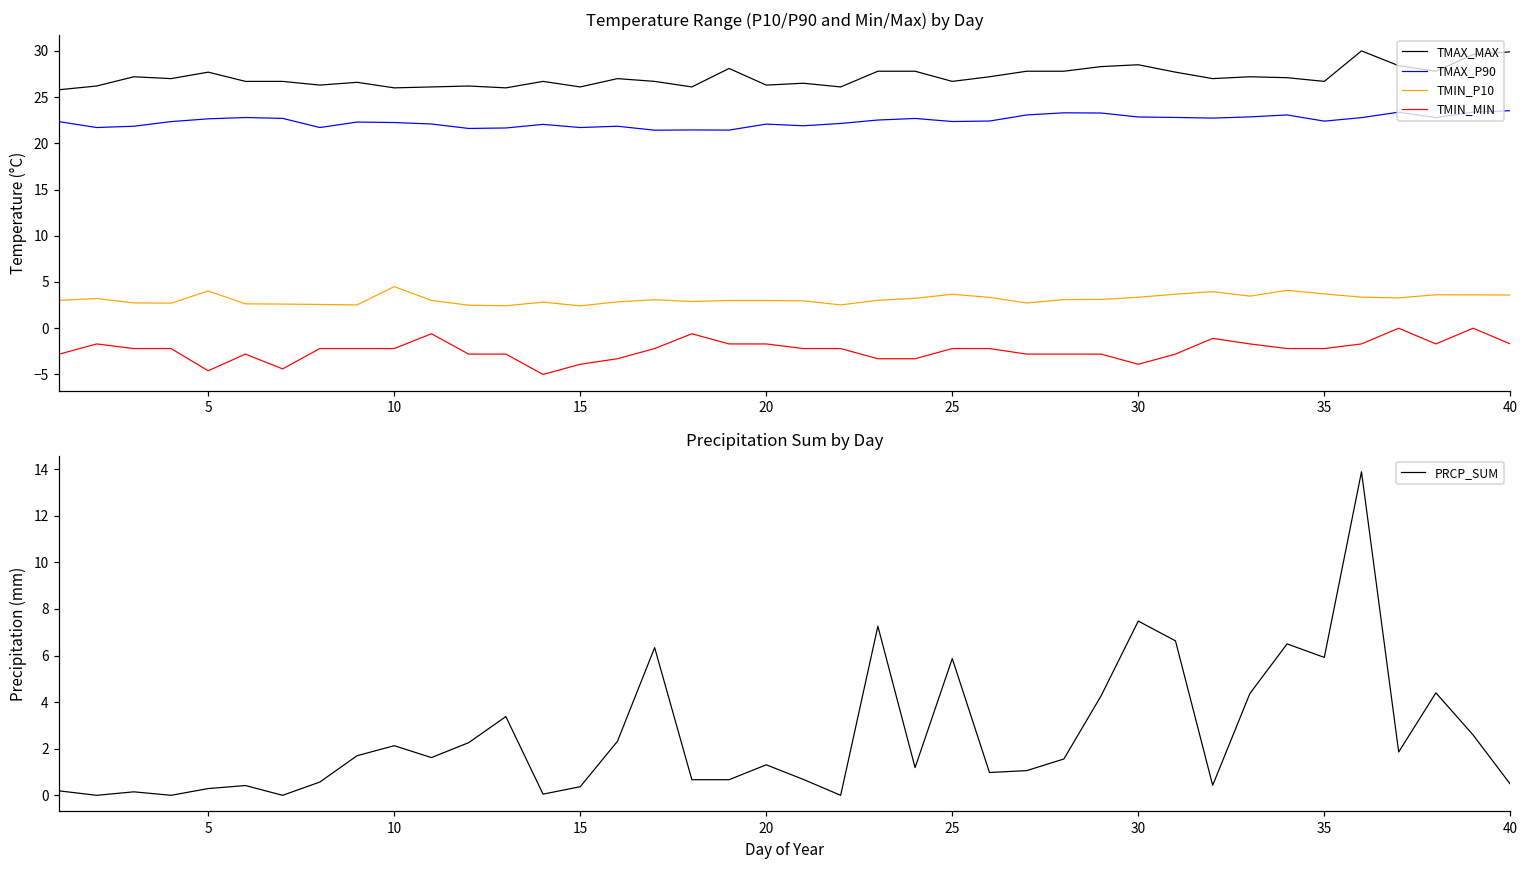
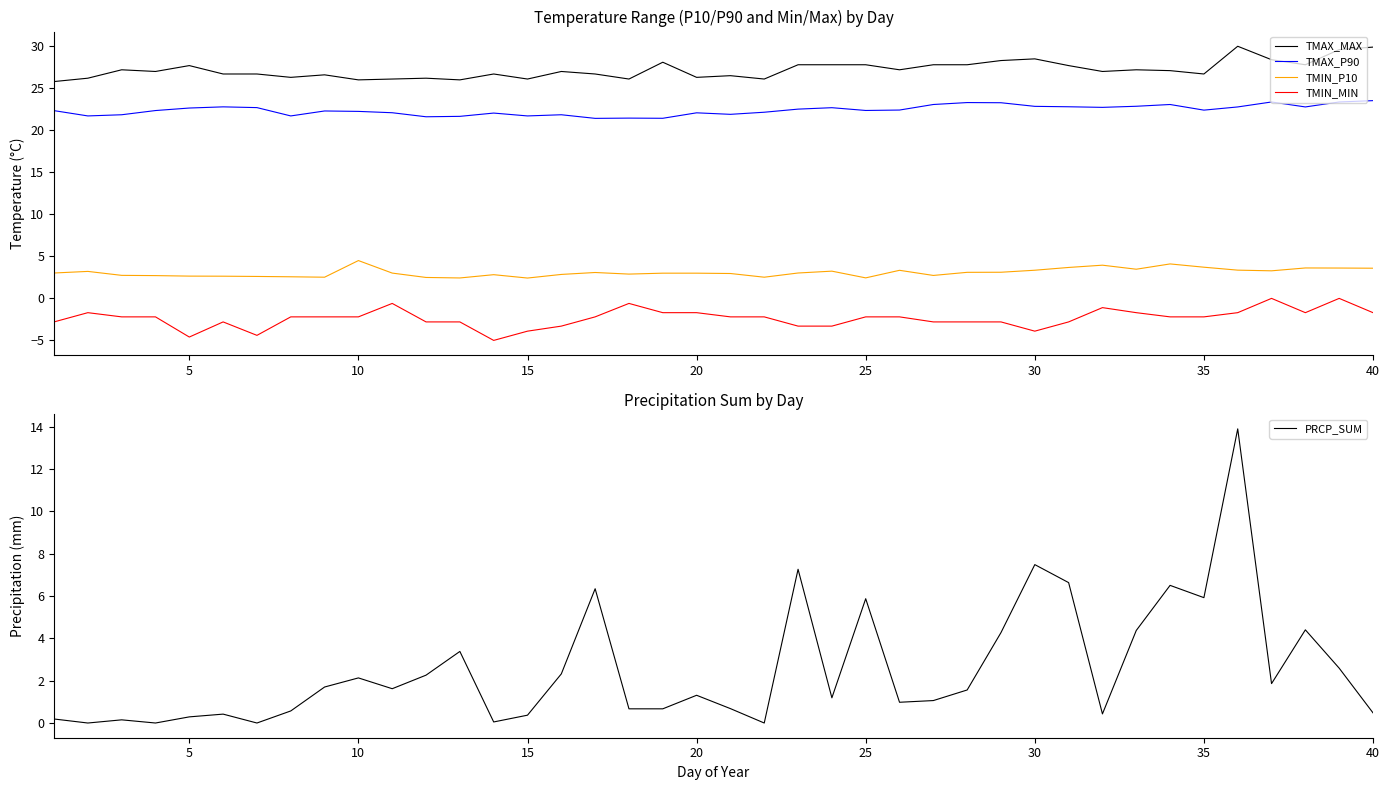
Temperature Range (P10/P90 and Min/Max) by Day, TMIN_P10, 5: 4 -> 3
Temperature Range (P10/P90 and Min/Max) by Day, TMAX_MAX, 25: 27 -> 28
Temperature Range (P10/P90 and Min/Max) by Day, TMIN_P10, 25: 4 -> 2
